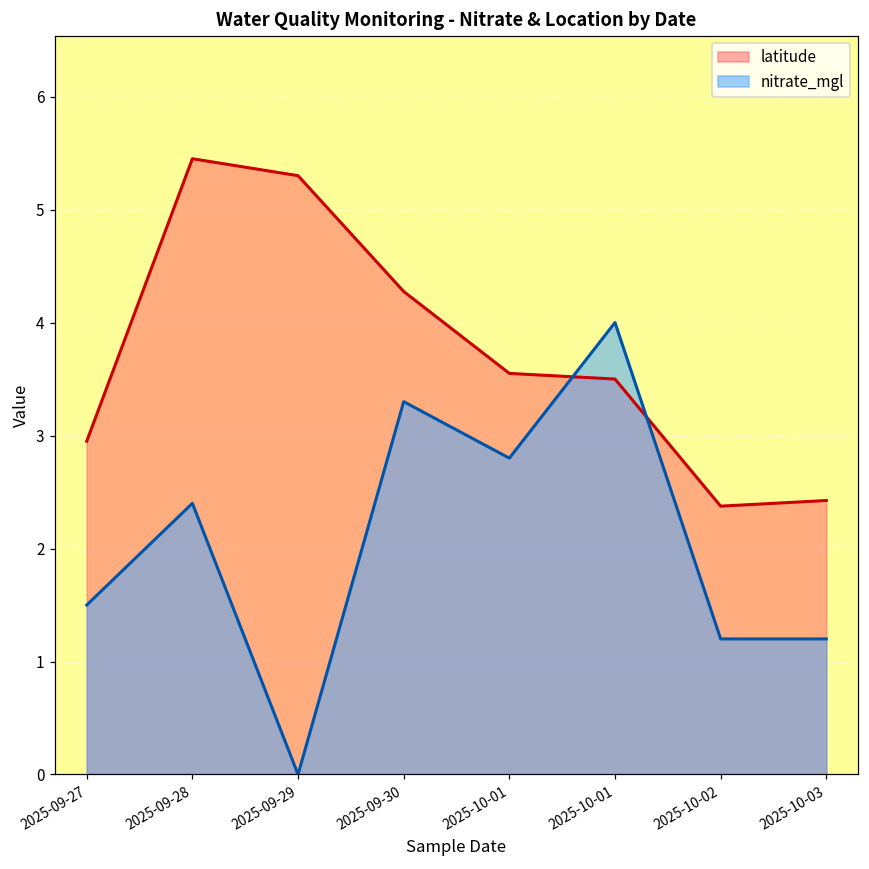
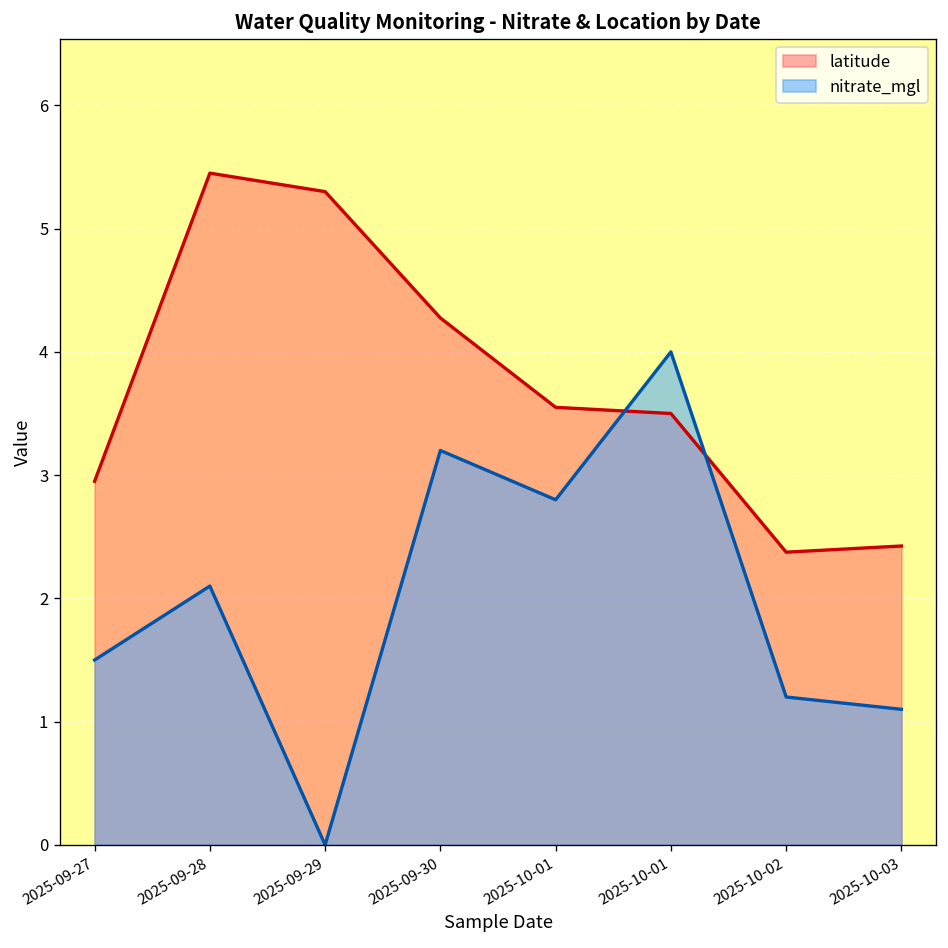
nitrate_mgl, 2025-09-28: 2.4 -> 2.1
nitrate_mgl, 2025-09-30: 3.3 -> 3.2
nitrate_mgl, 2025-10-03: 1.2 -> 1.1
